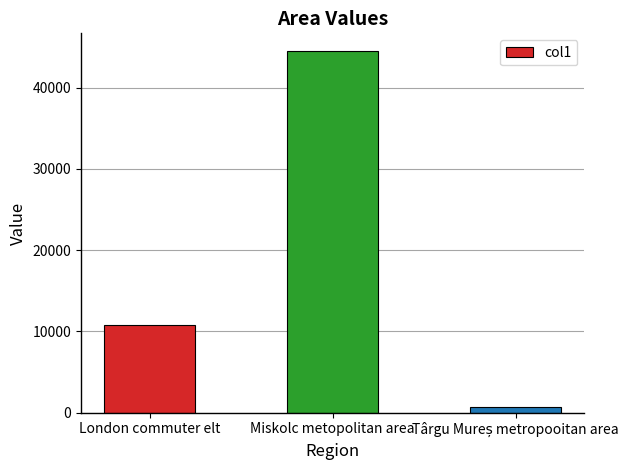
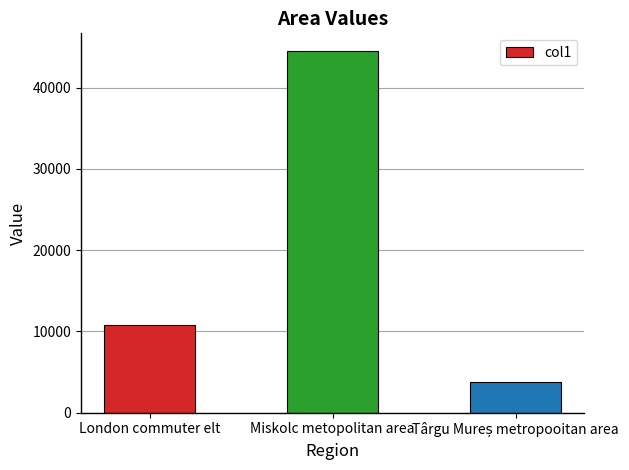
Târgu Mureș metropooitan area: 1000 -> 4000
